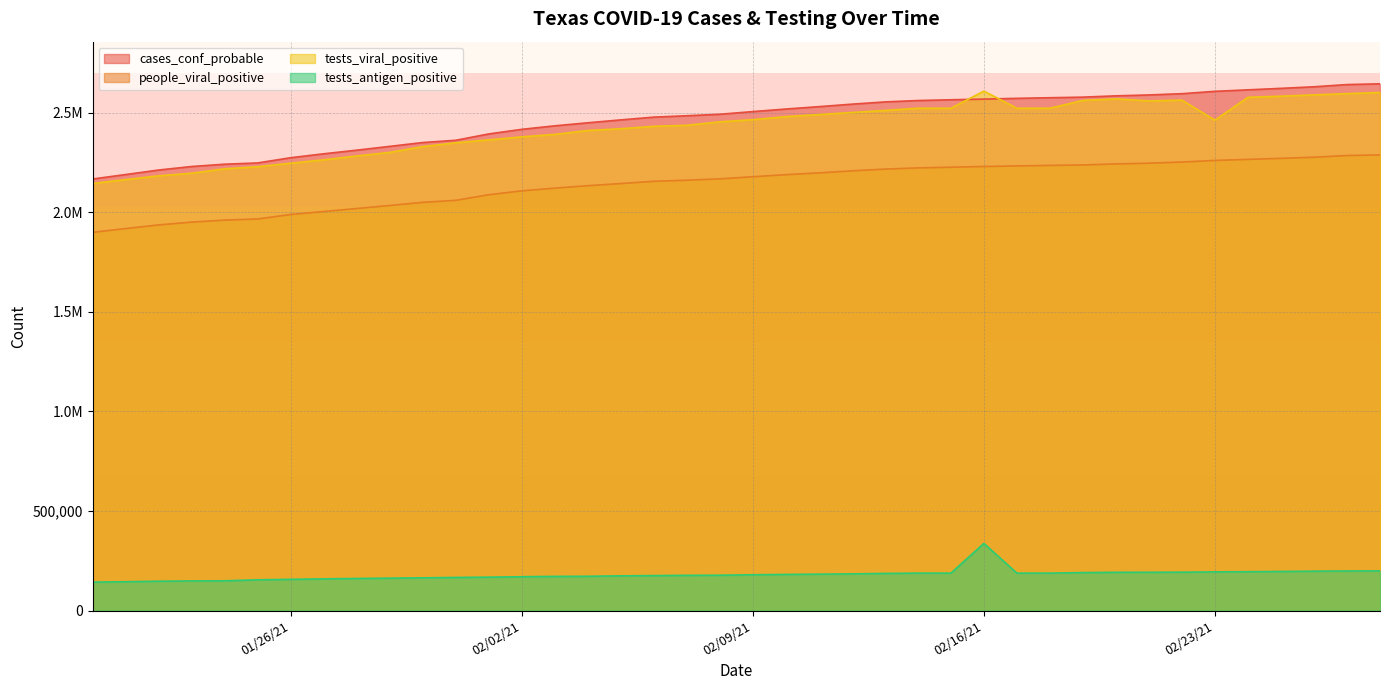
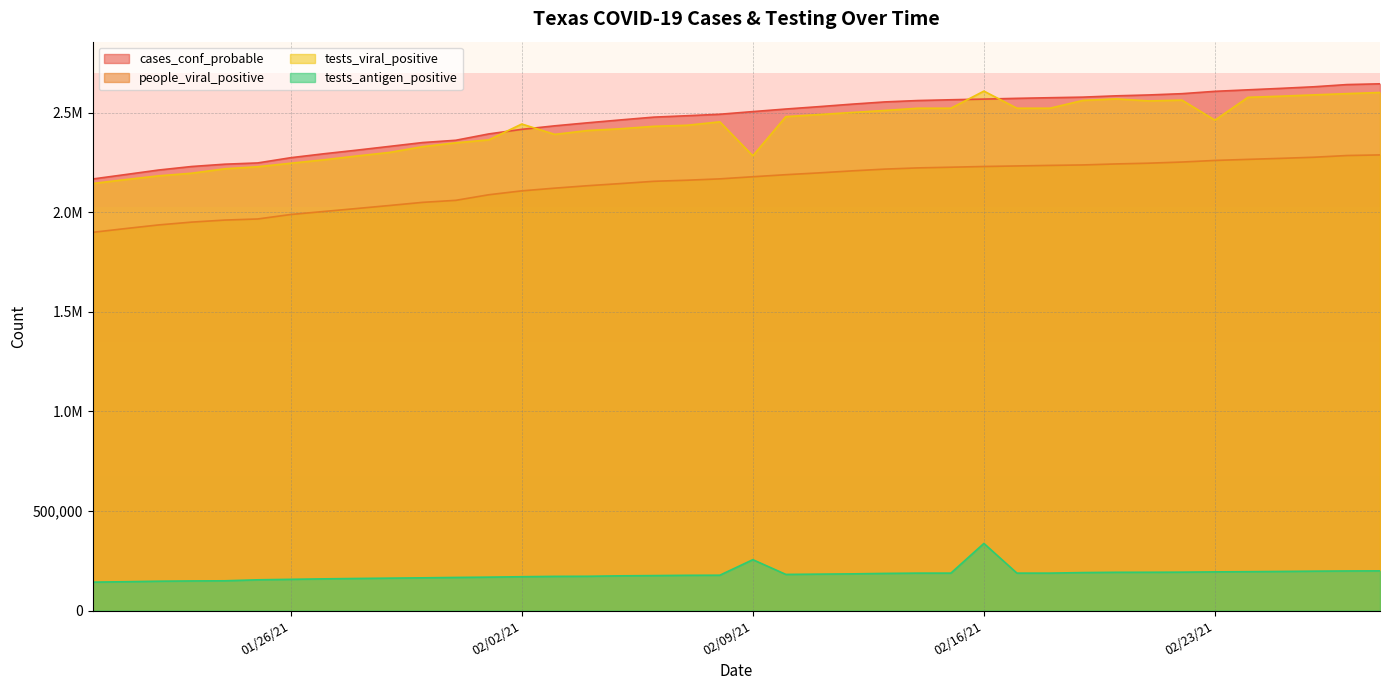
tests_viral_positive, 02/02/21: 2,380,000 -> 2,440,000
tests_viral_positive, 02/09/21: 2,460,000 -> 2,280,000
tests_antigen_positive, 02/09/21: 180,000 -> 260,000
